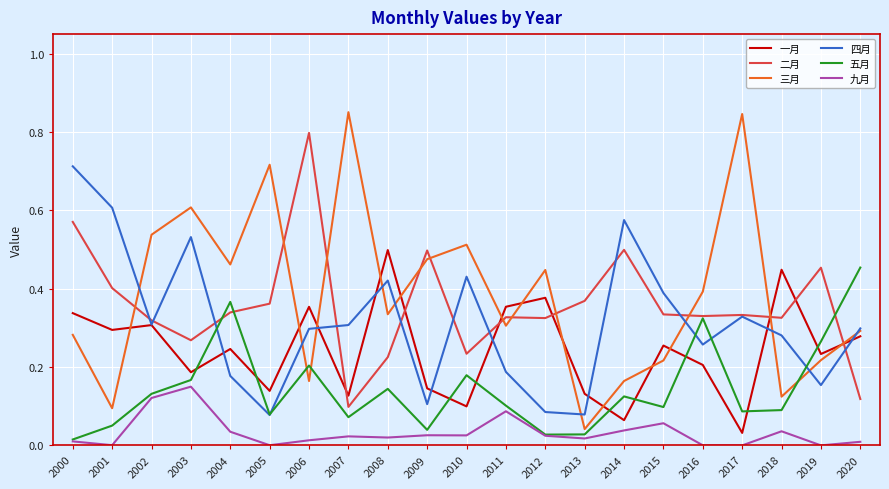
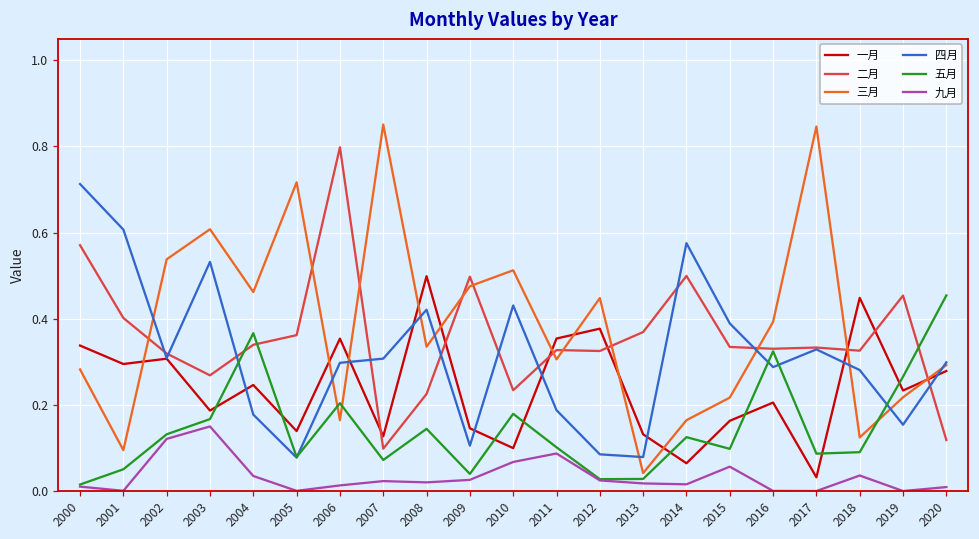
九月, 2010: 0.03 -> 0.07
九月, 2014: 0.04 -> 0.02
一月, 2015: 0.25 -> 0.16
四月, 2016: 0.26 -> 0.29
